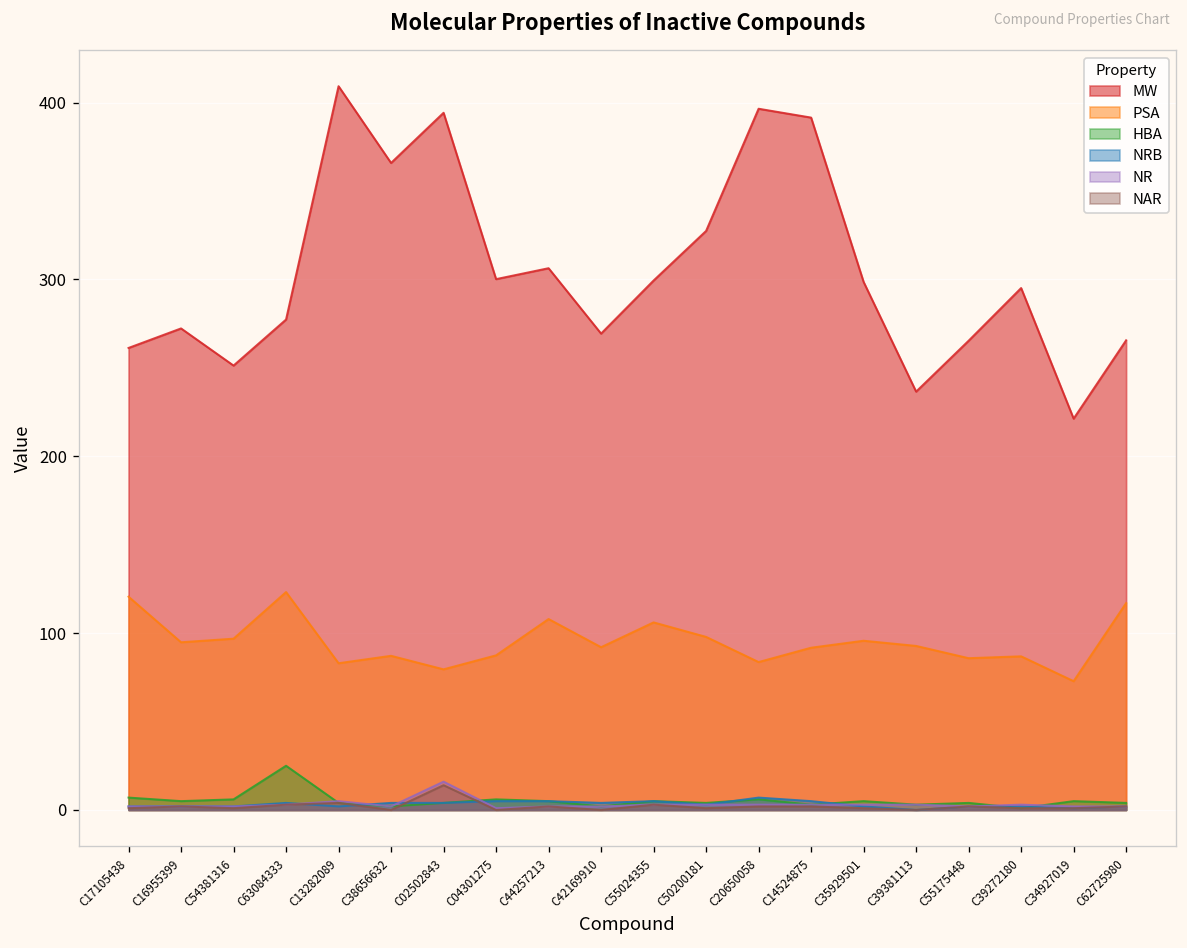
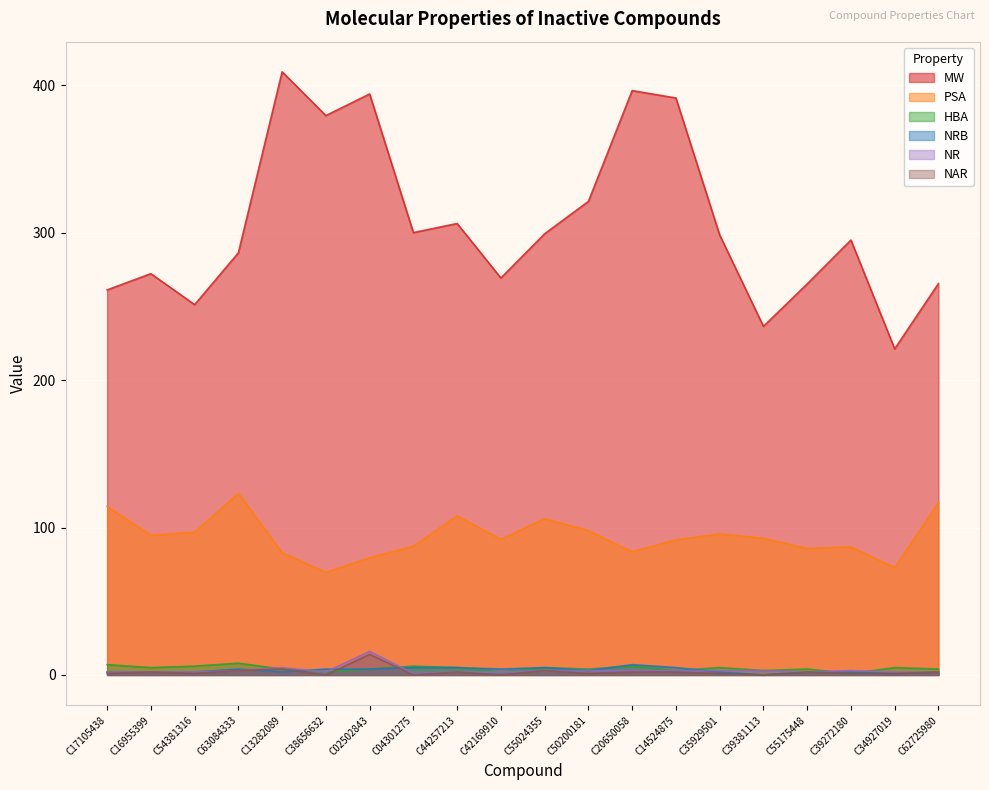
PSA, C17105438: 121 -> 114
MW, C63084333: 277 -> 286
HBA, C63084333: 25 -> 8
MW, C38656632: 366 -> 380
PSA, C38656632: 87 -> 70
MW, C50200181: 327 -> 321
